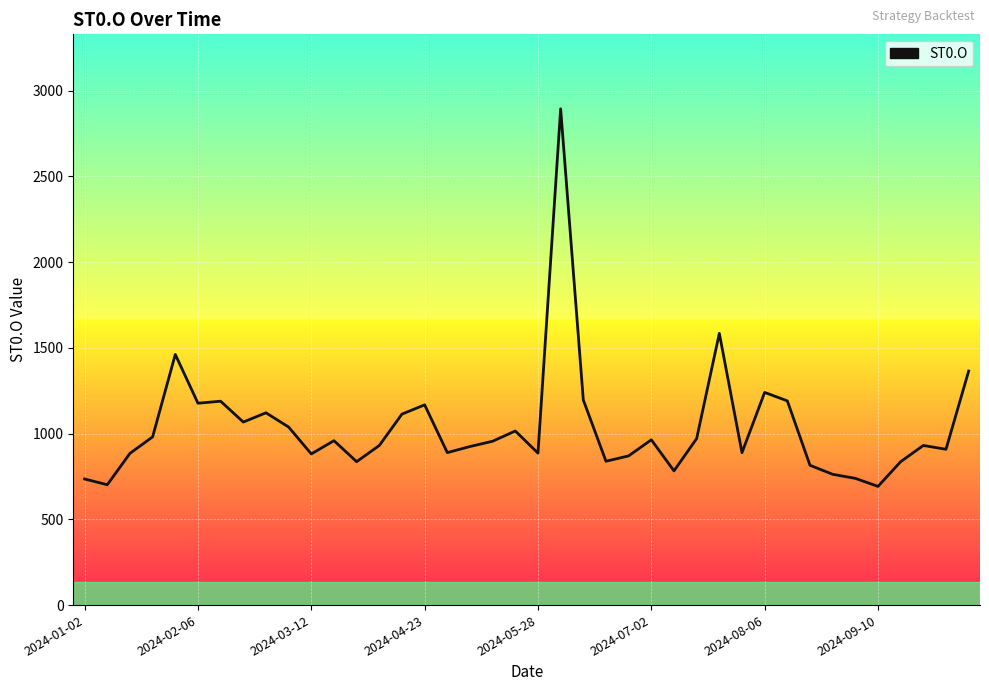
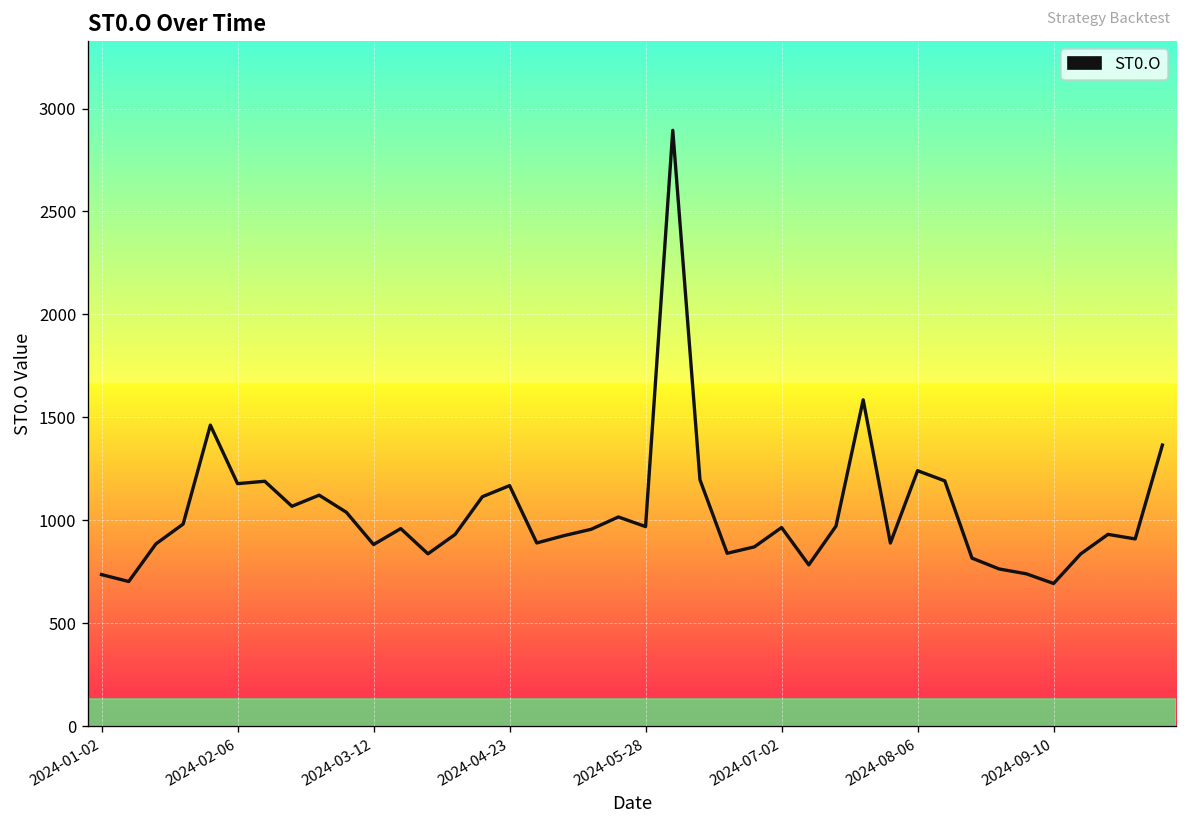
2024-05-28: 890 -> 970
